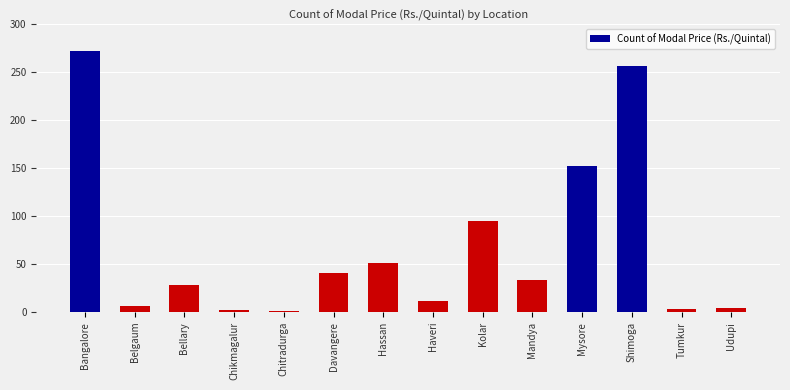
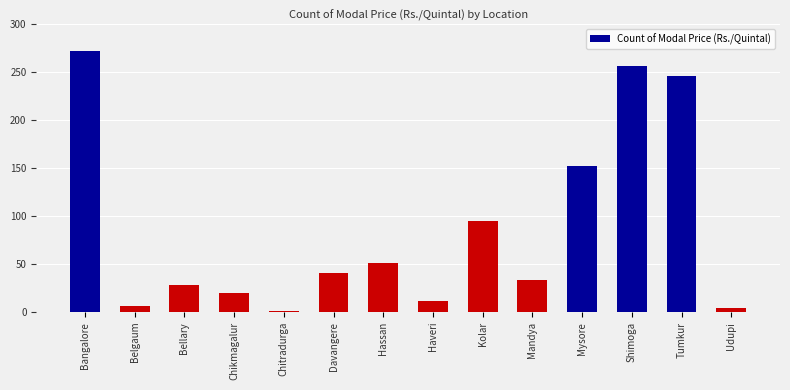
Chikmagalur: 0 -> 20
Tumkur: 0 -> 250
